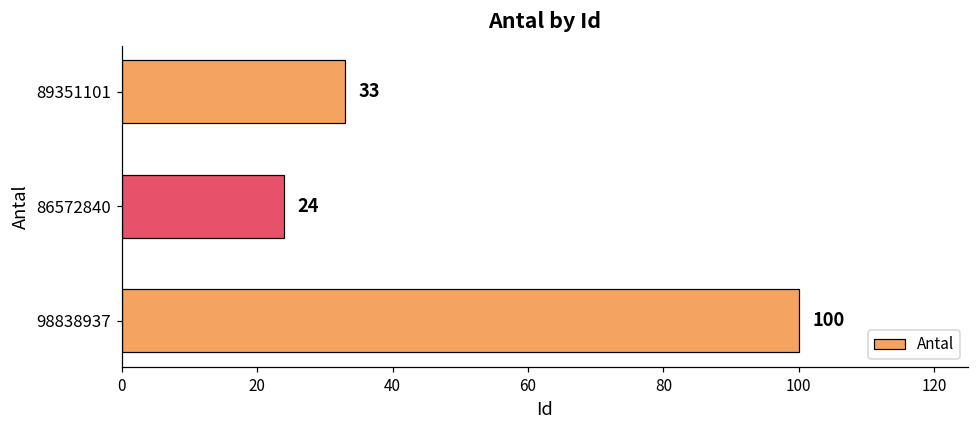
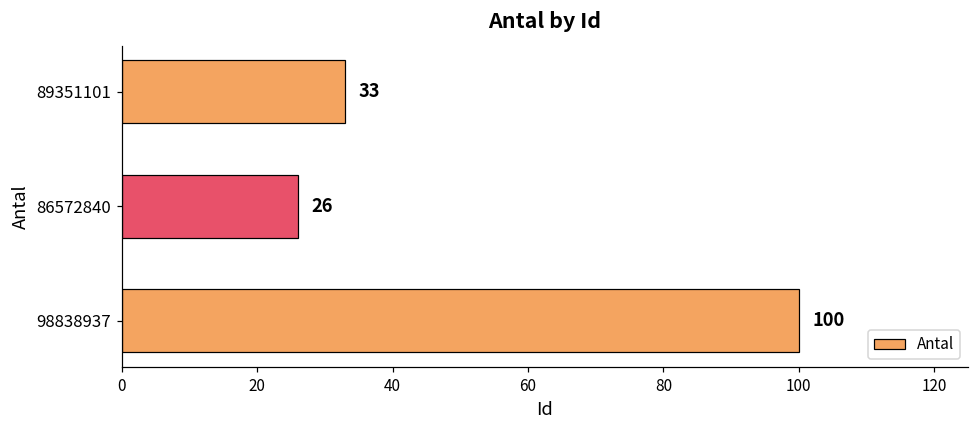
86572840: 24 -> 26
